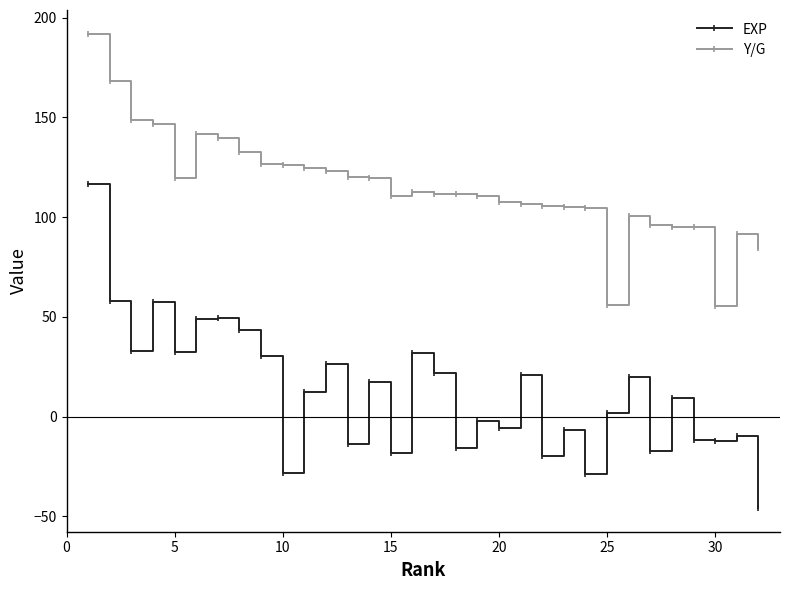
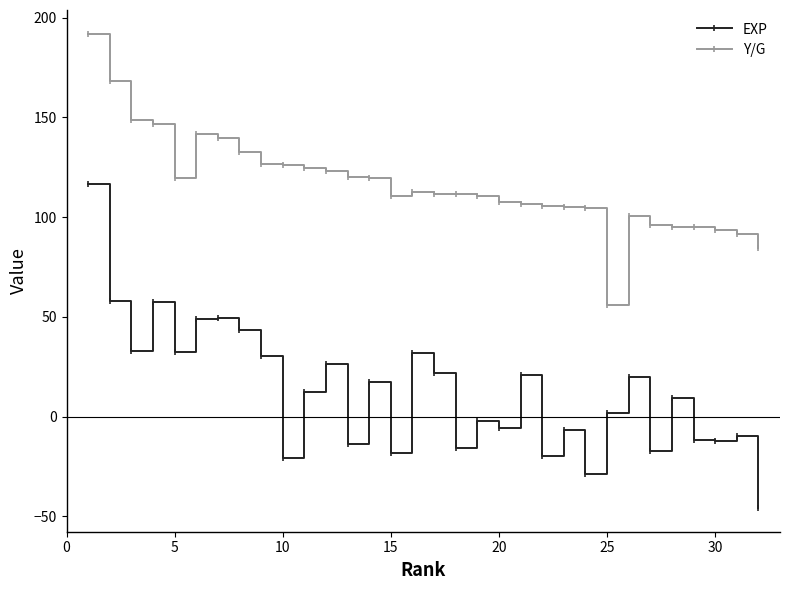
EXP, 10: -28 -> -21
Y/G, 30: 55 -> 94
